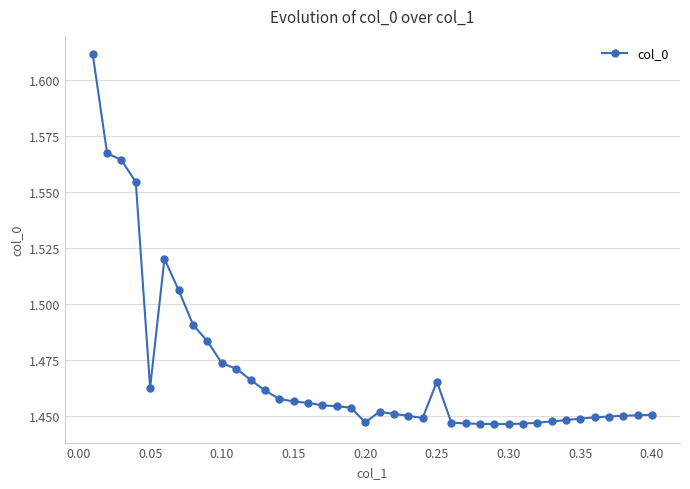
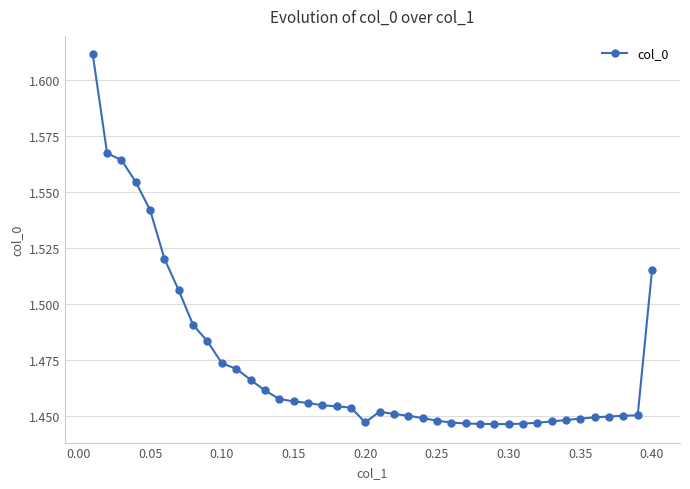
0.05: 1.463 -> 1.542
0.25: 1.465 -> 1.448
0.40: 1.451 -> 1.515
